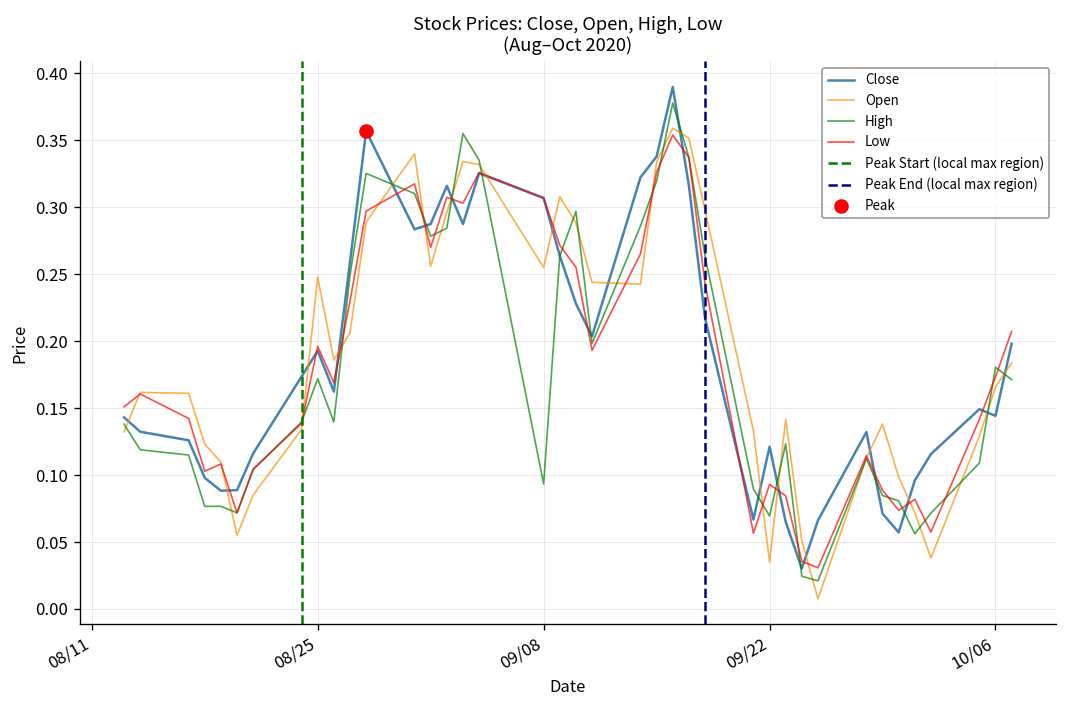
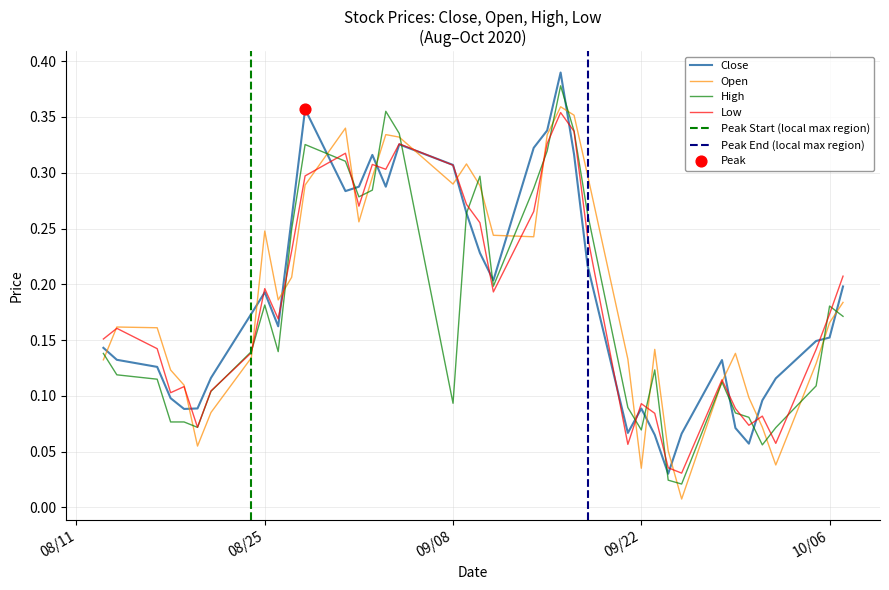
High, 08/25: 0.172 -> 0.181
Open, 09/08: 0.255 -> 0.290
Close, 09/22: 0.121 -> 0.089
Close, 10/06: 0.144 -> 0.152
